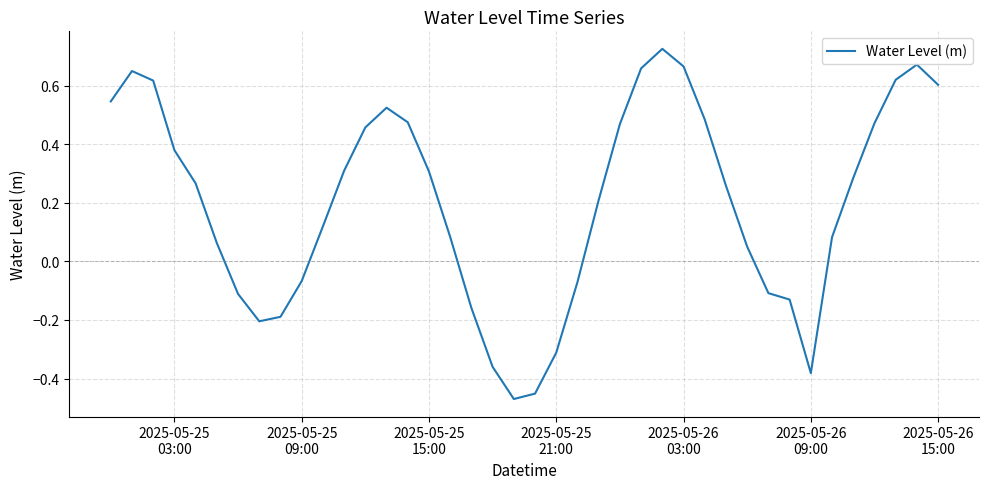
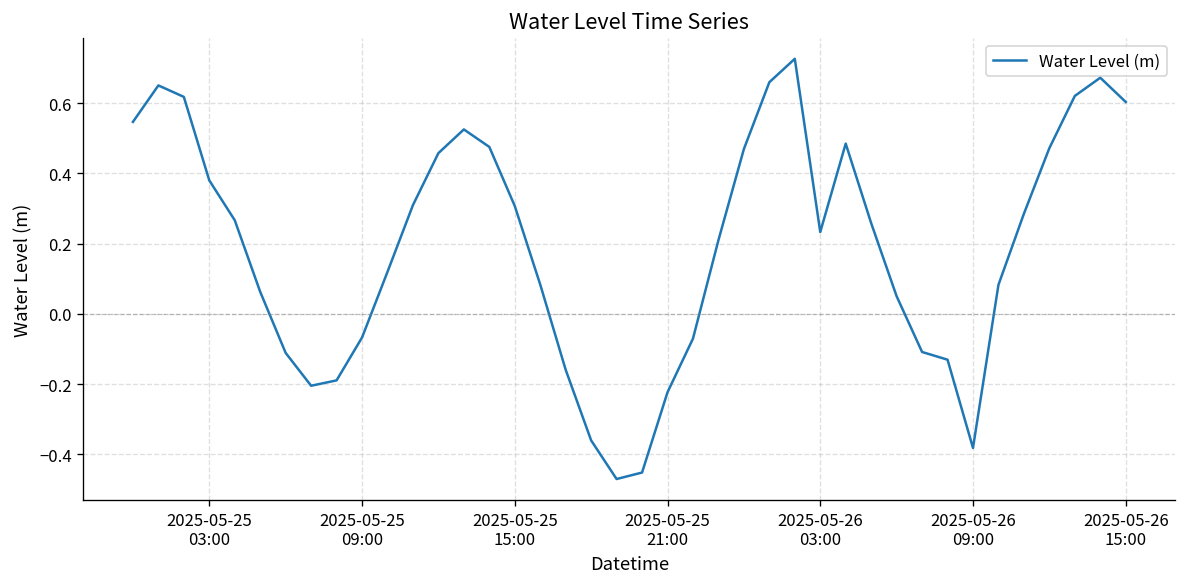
2025-05-25 21:00: -0.31 -> -0.22
2025-05-26 03:00: 0.67 -> 0.23
